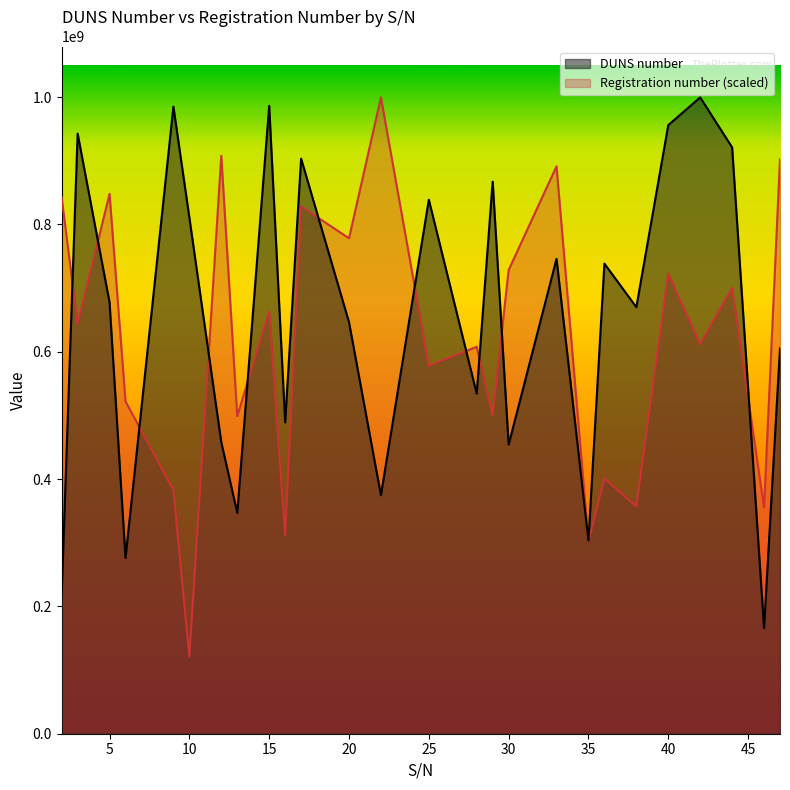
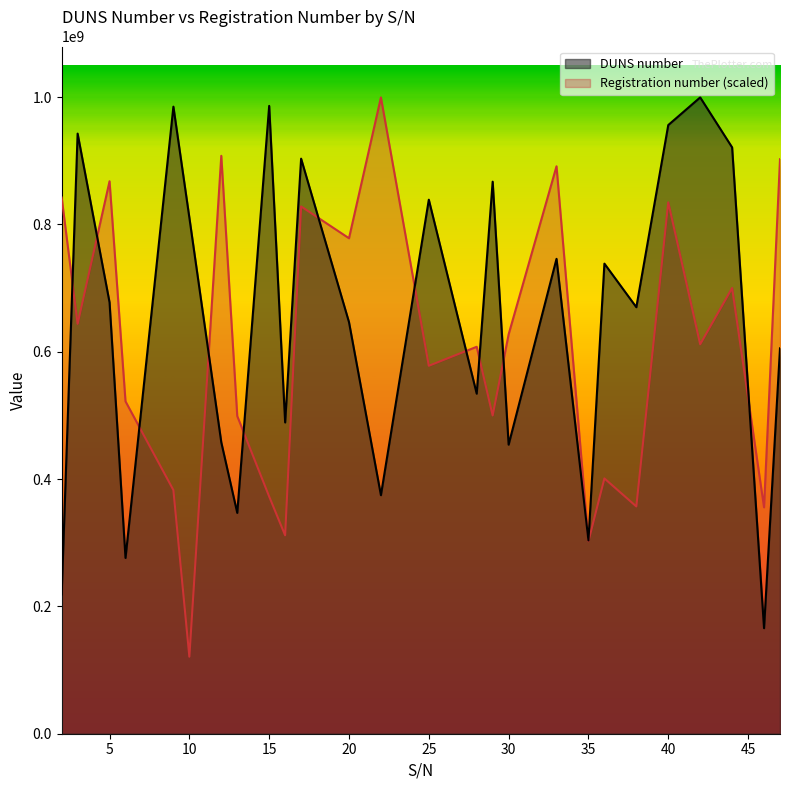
Registration number (scaled), 5: 850000000 -> 870000000
Registration number (scaled), 15: 660000000 -> 370000000
Registration number (scaled), 30: 730000000 -> 630000000
Registration number (scaled), 40: 720000000 -> 830000000
